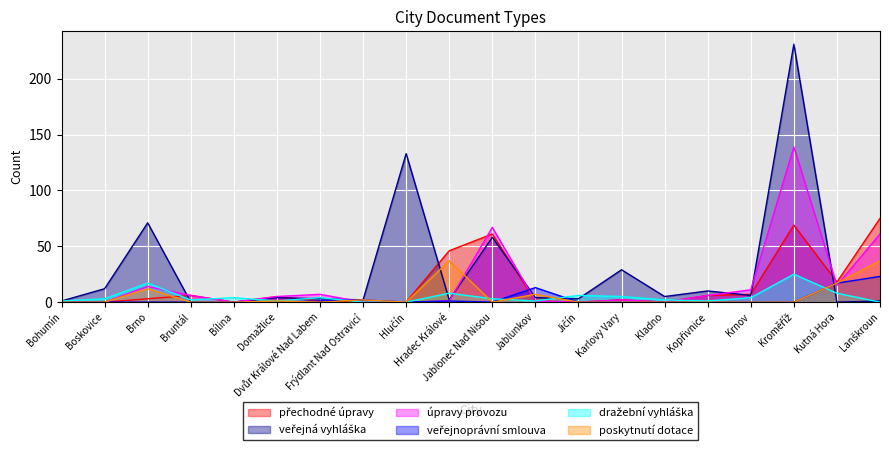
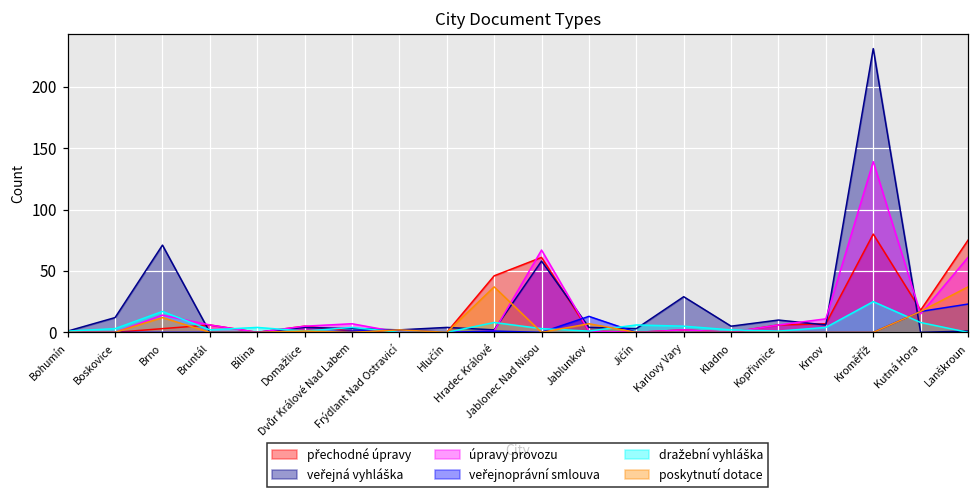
veřejná vyhláška, Hlučín: 133 -> 4
přechodné úpravy, Kroměříž: 69 -> 80
